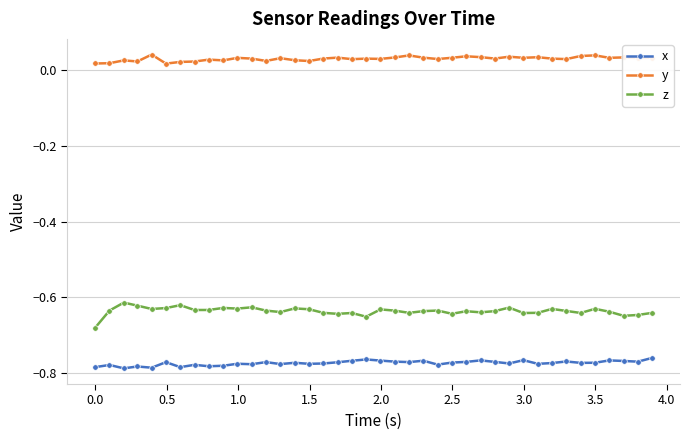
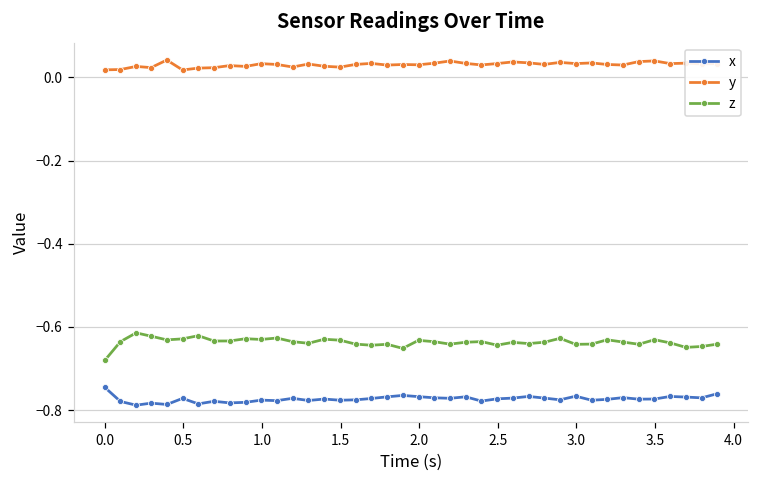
x, 0.0: -0.78 -> -0.74
